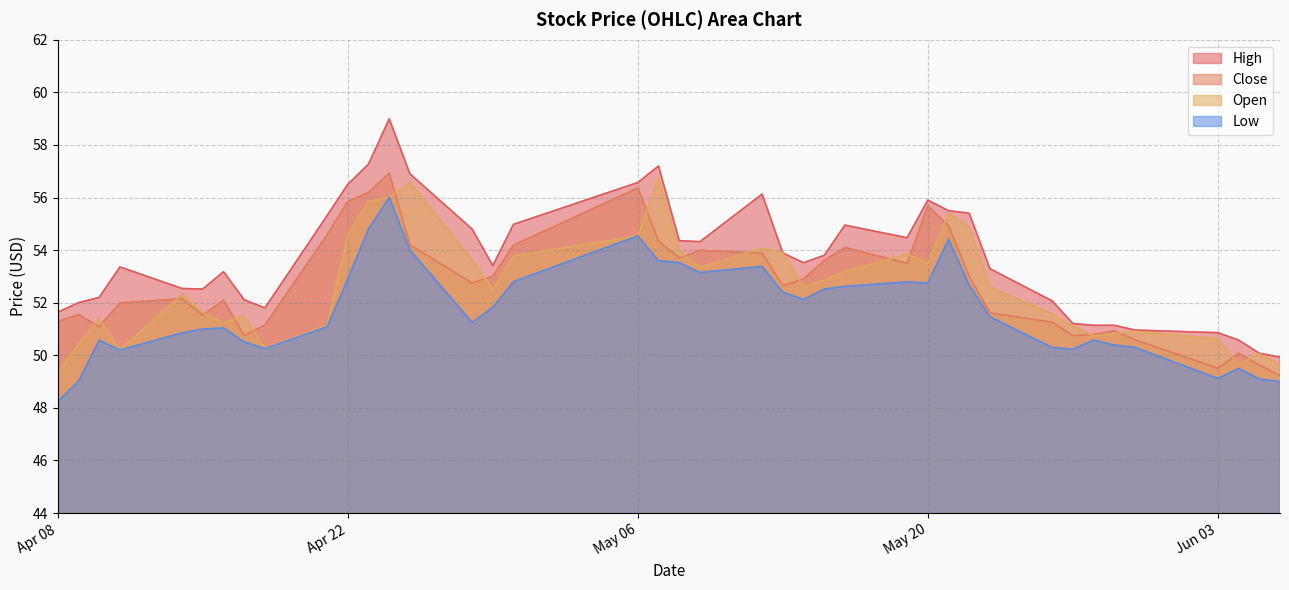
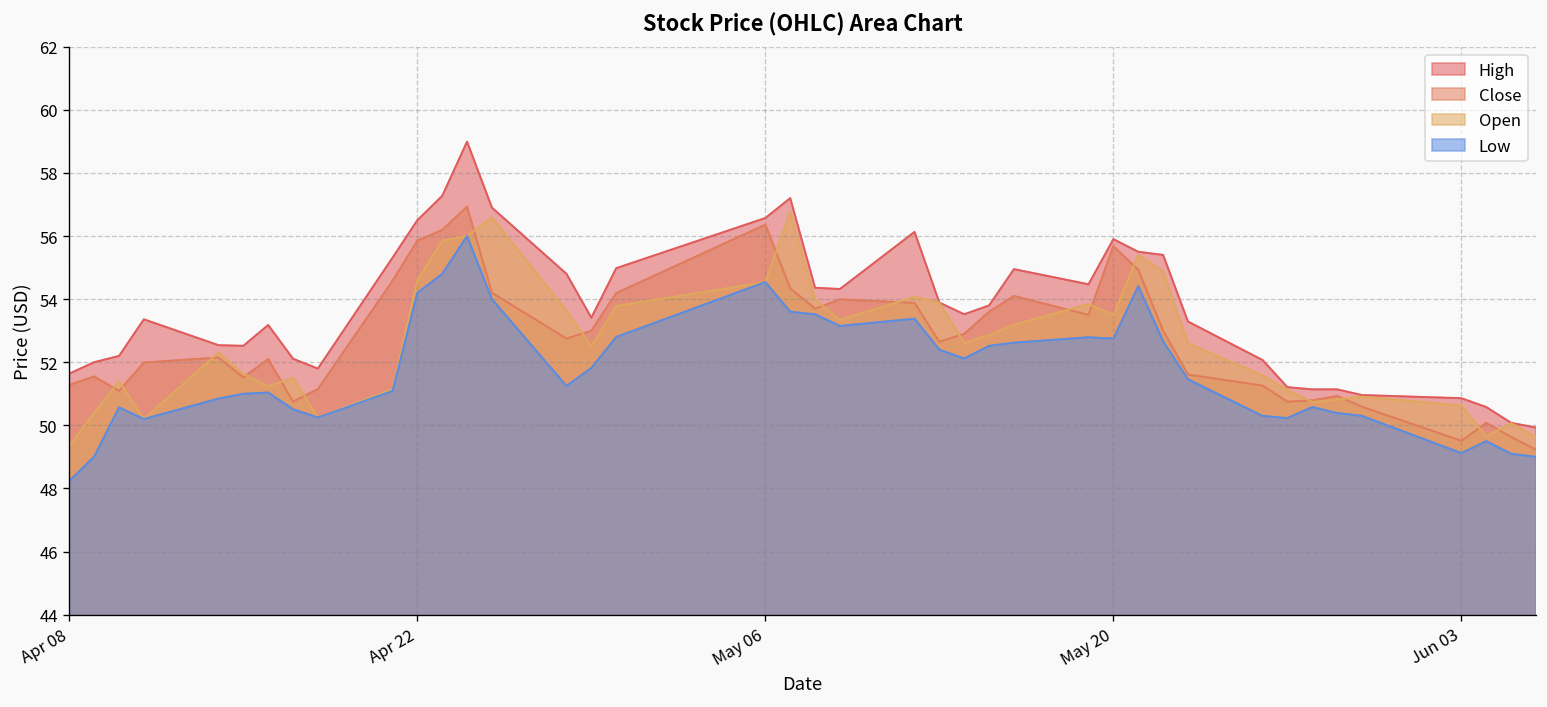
Low, Apr 22: 52.9 -> 54.2
